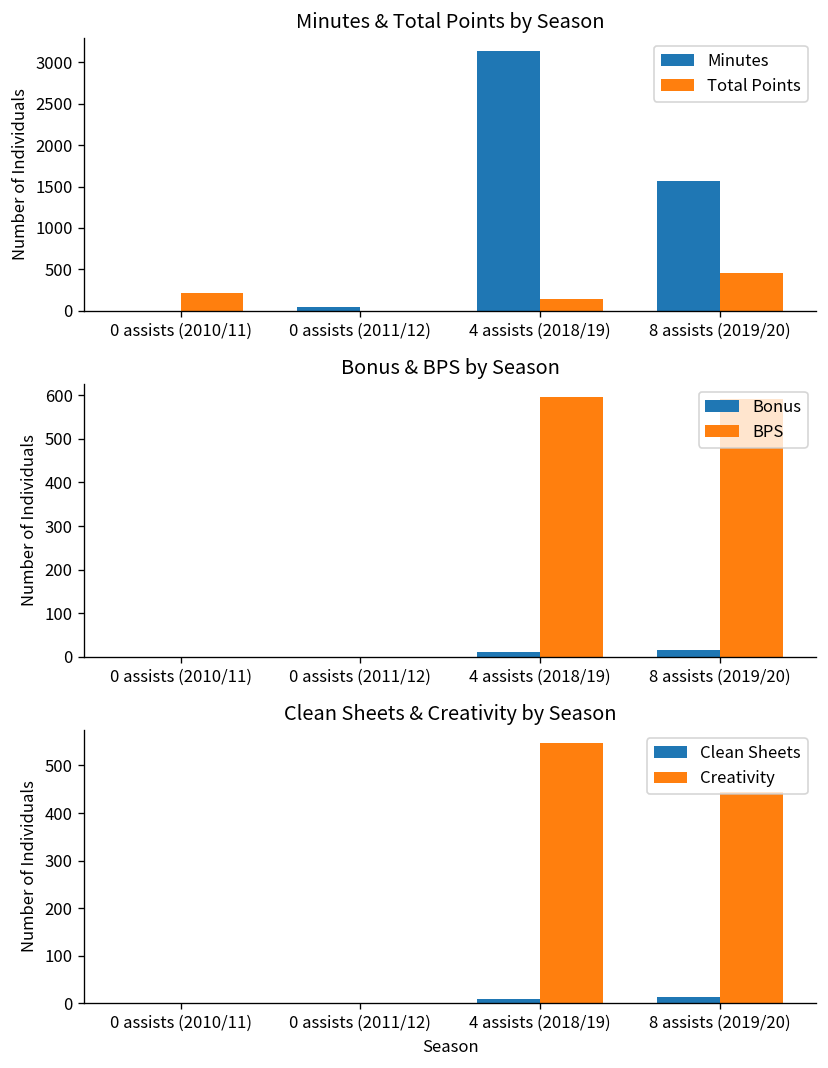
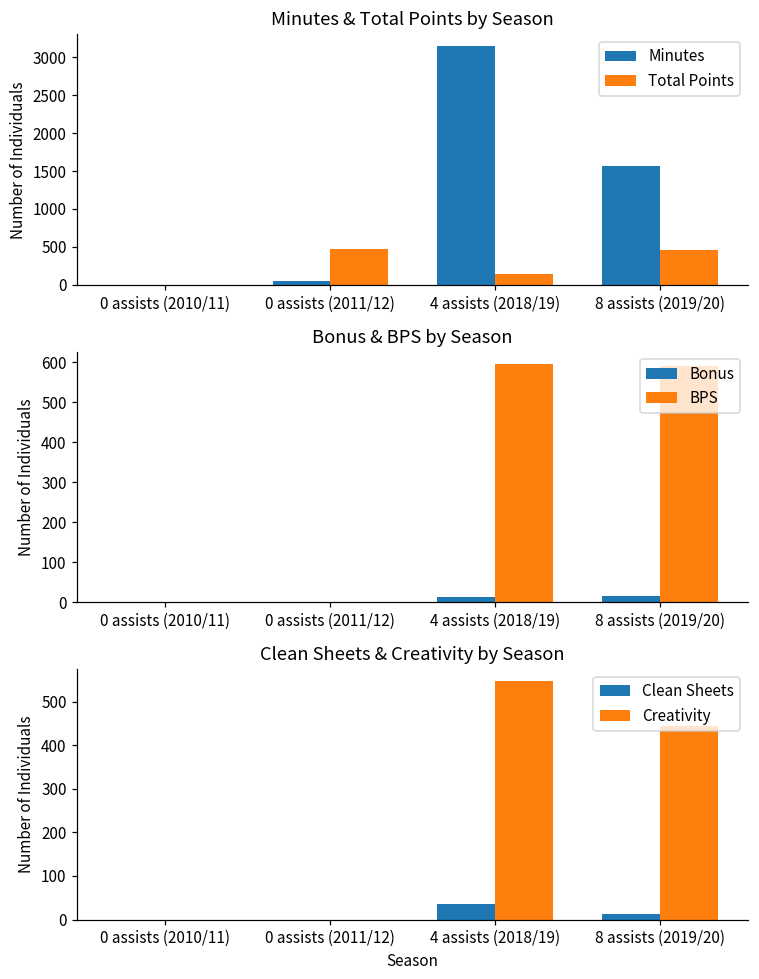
Minutes & Total Points by Season, Total Points, 0 assists (2010/11): 200 -> 0
Minutes & Total Points by Season, Total Points, 0 assists (2011/12): 0 -> 500
Clean Sheets & Creativity by Season, Clean Sheets, 4 assists (2018/19): 10 -> 40
